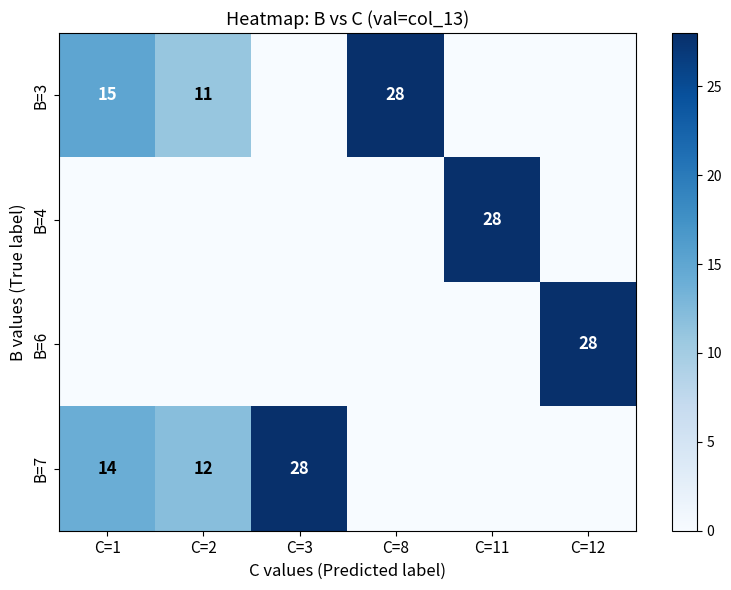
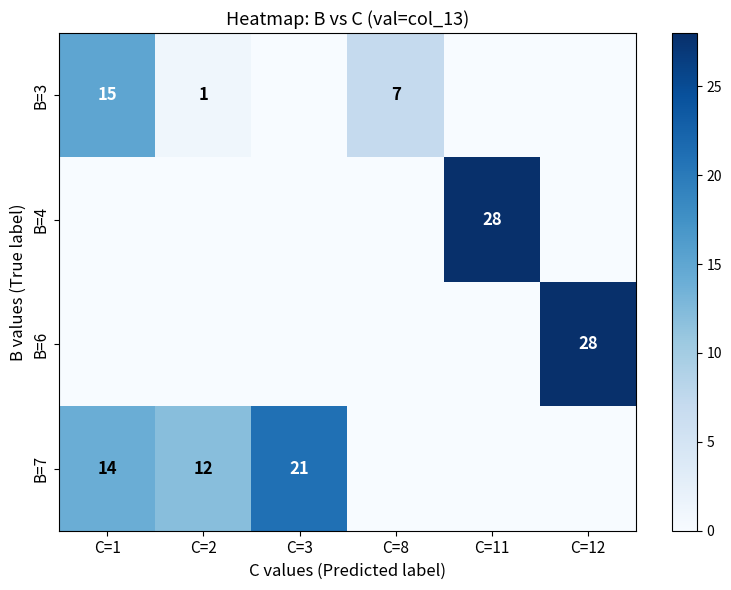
B=3, C=2: 11 -> 1
B=3, C=8: 28 -> 7
B=7, C=3: 28 -> 21
